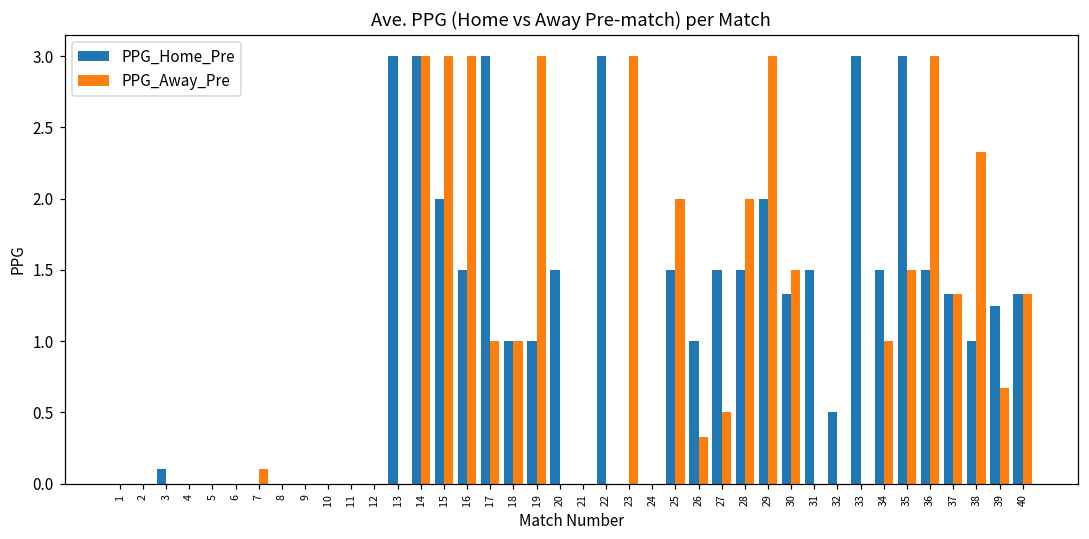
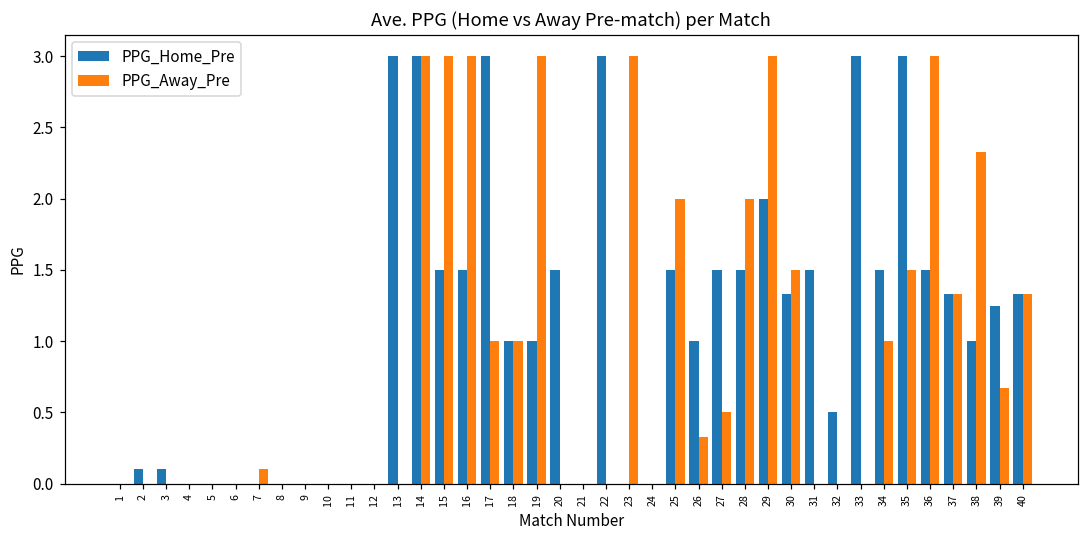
PPG_Home_Pre, 2: 0.0 -> 0.1
PPG_Home_Pre, 15: 2.0 -> 1.5
